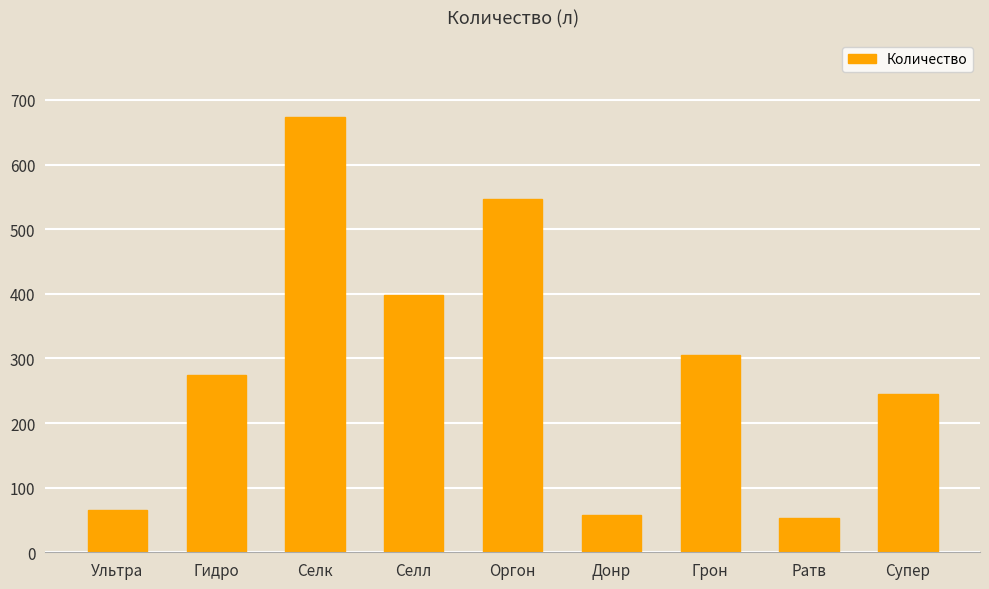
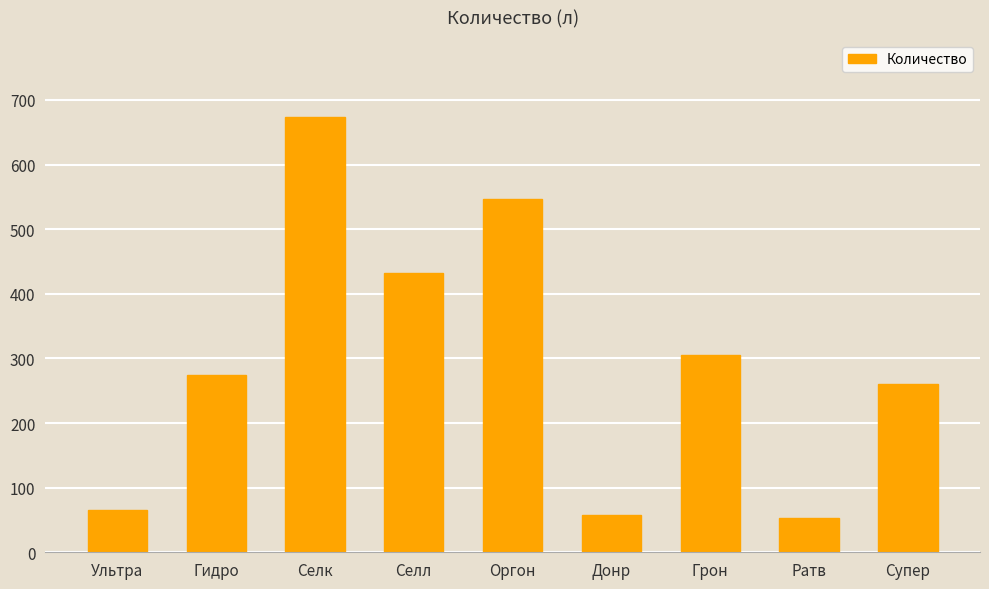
Селл: 400 -> 430
Супер: 250 -> 260
